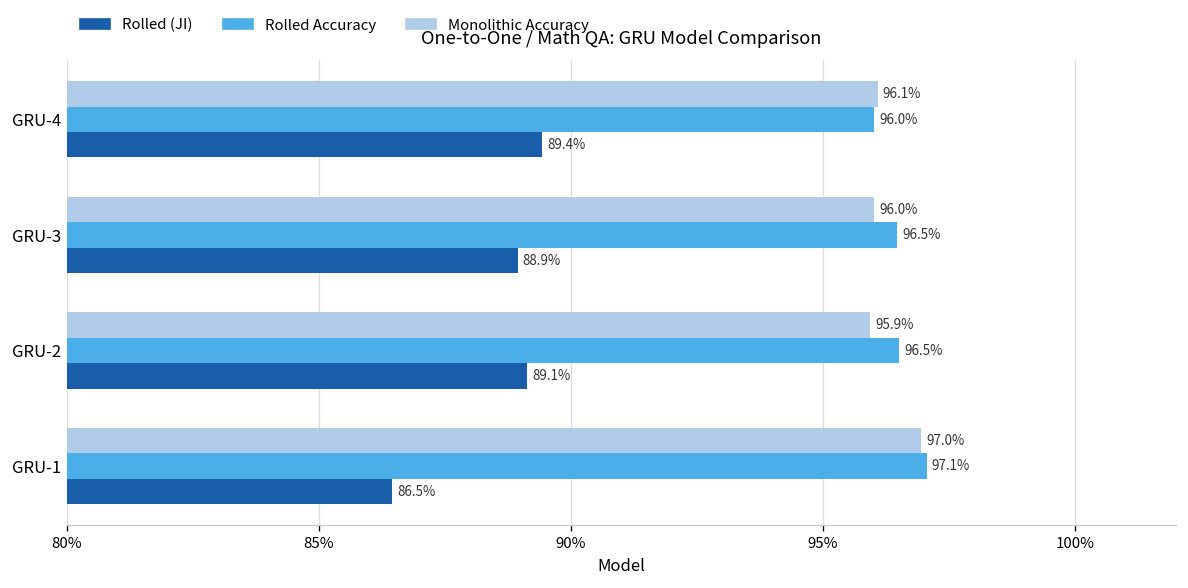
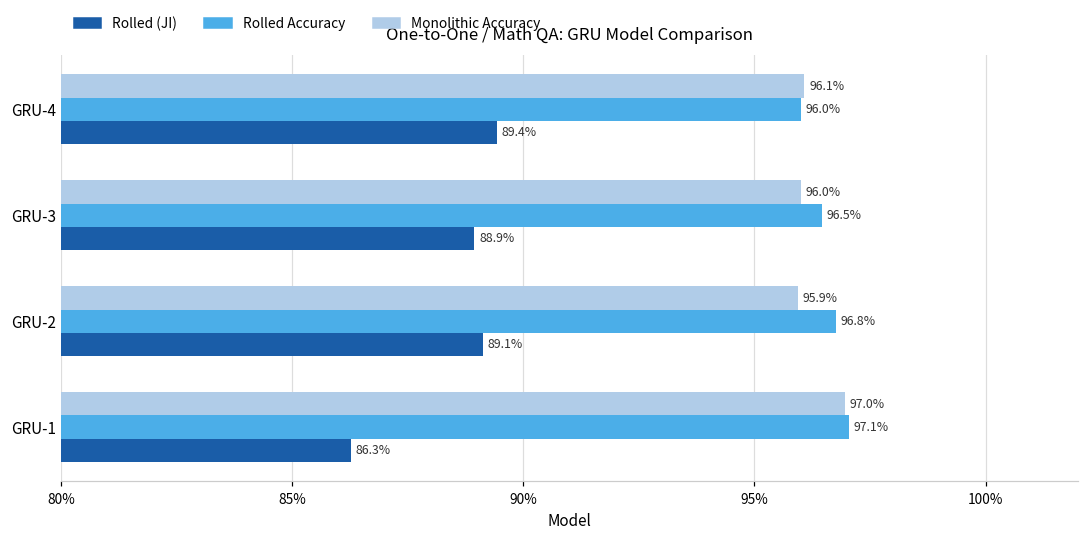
Rolled Accuracy, GRU-2: 96.5% -> 96.8%
Rolled (JI), GRU-1: 86.5% -> 86.3%
